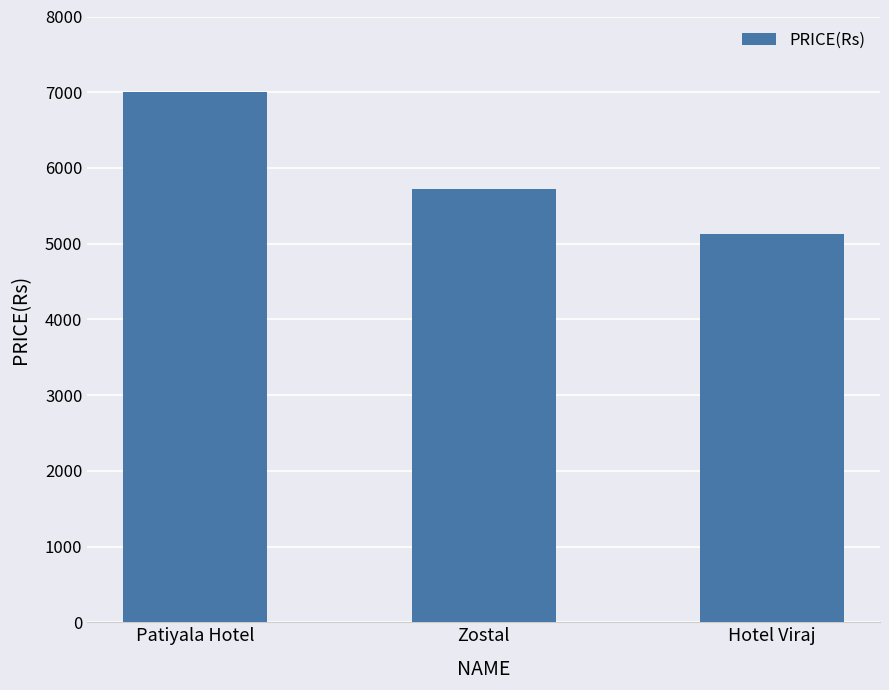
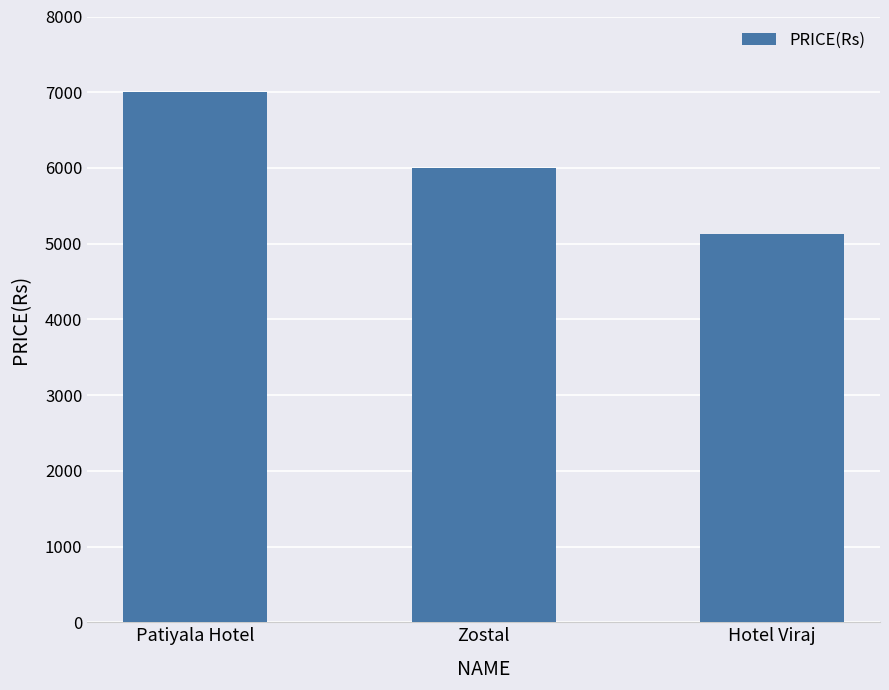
Zostal: 5700 -> 6000
